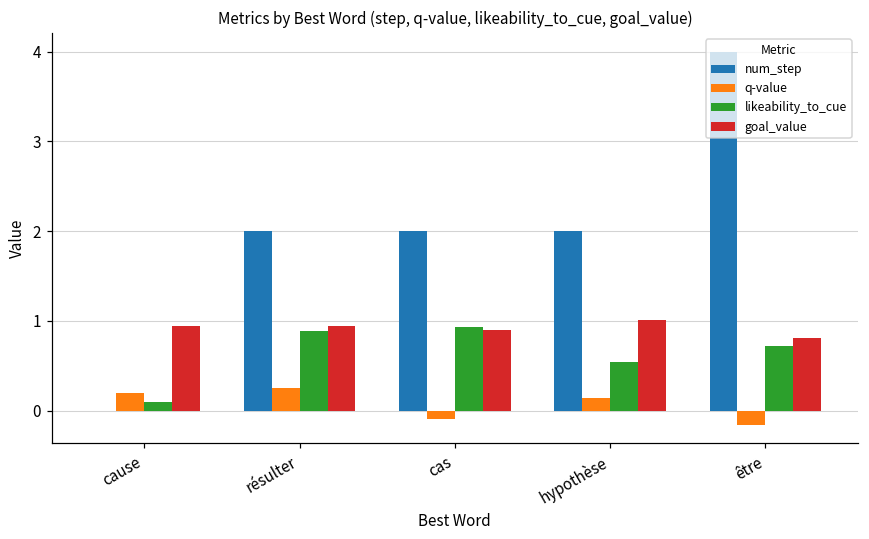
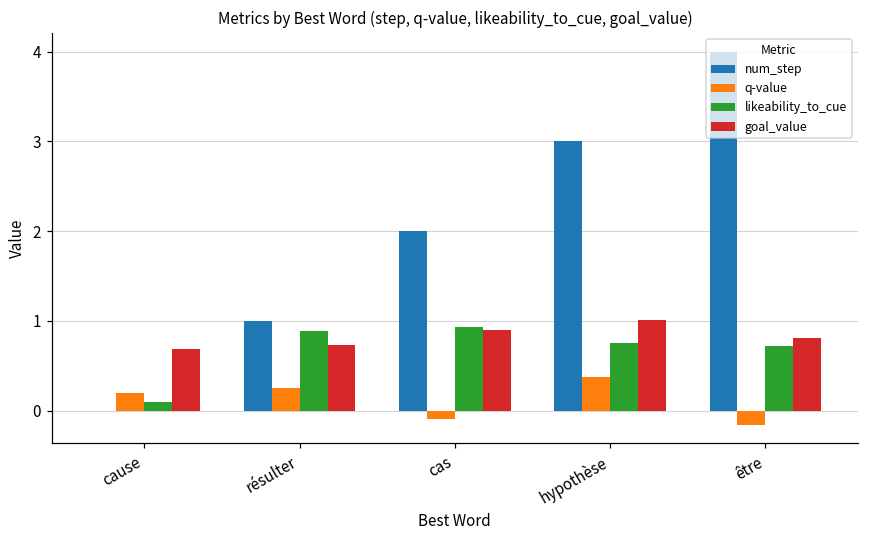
goal_value, cause: 0.9 -> 0.7
num_step, résulter: 2 -> 1
goal_value, résulter: 0.9 -> 0.7
num_step, hypothèse: 2 -> 3
q-value, hypothèse: 0.1 -> 0.4
likeability_to_cue, hypothèse: 0.5 -> 0.8
